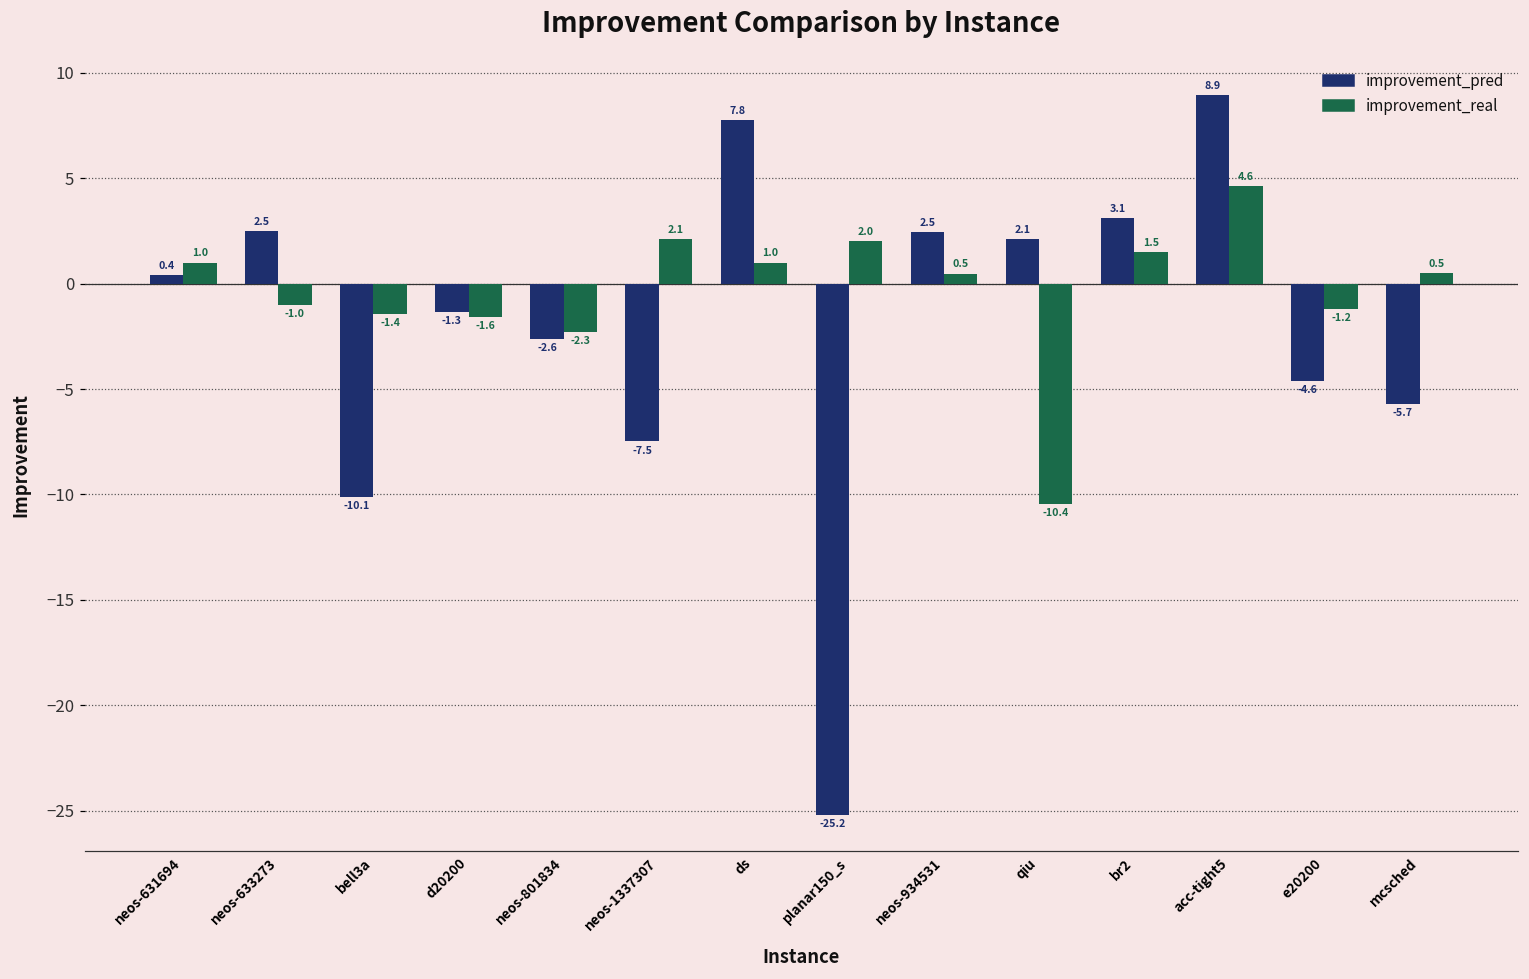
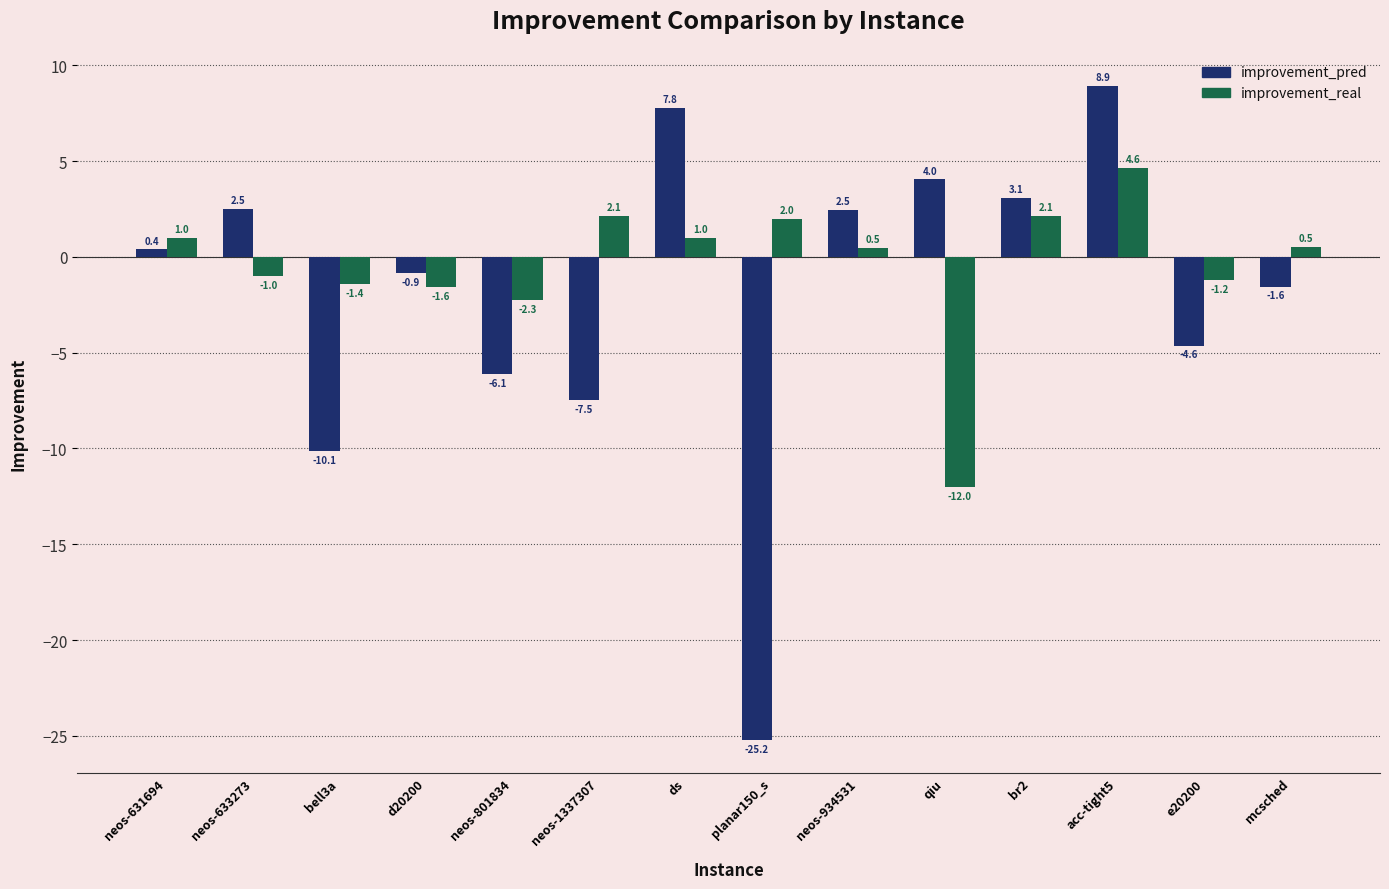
improvement_pred, d20200: -1.3 -> -0.9
improvement_pred, neos-801834: -2.6 -> -6.1
improvement_pred, qiu: 2.1 -> 4.0
improvement_real, qiu: -10.4 -> -12.0
improvement_real, br2: 1.5 -> 2.1
improvement_pred, mcsched: -5.7 -> -1.6
